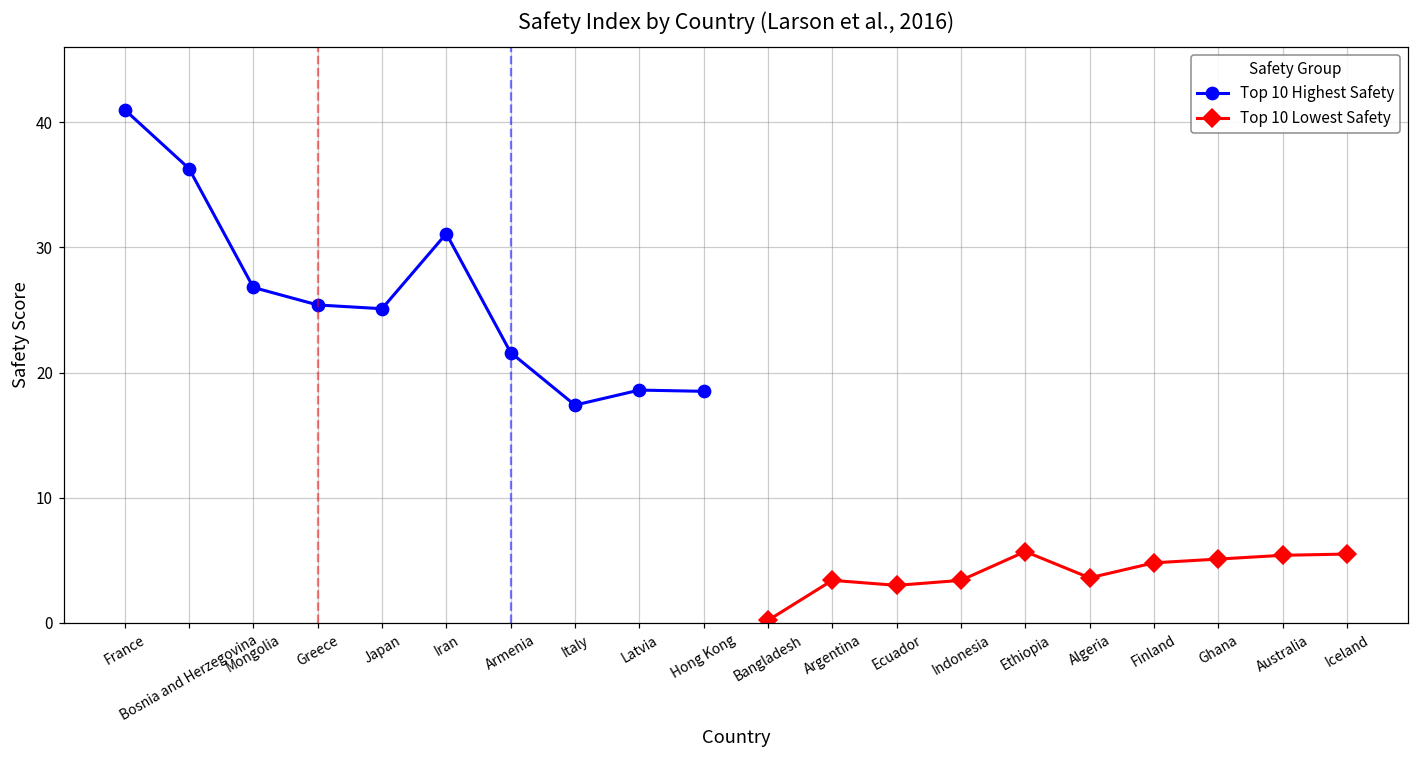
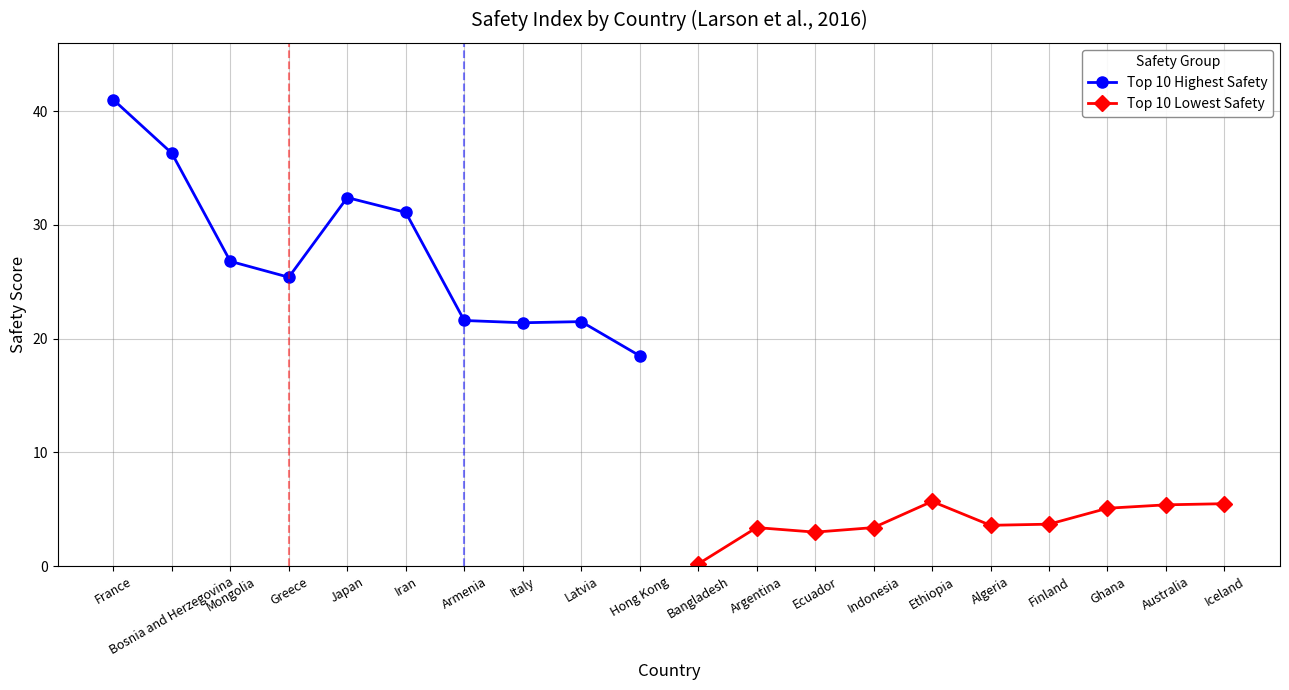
Top 10 Highest Safety, Japan: 25.1 -> 32.4
Top 10 Highest Safety, Italy: 17.4 -> 21.4
Top 10 Highest Safety, Latvia: 18.6 -> 21.5
Top 10 Lowest Safety, Finland: 4.8 -> 3.7
